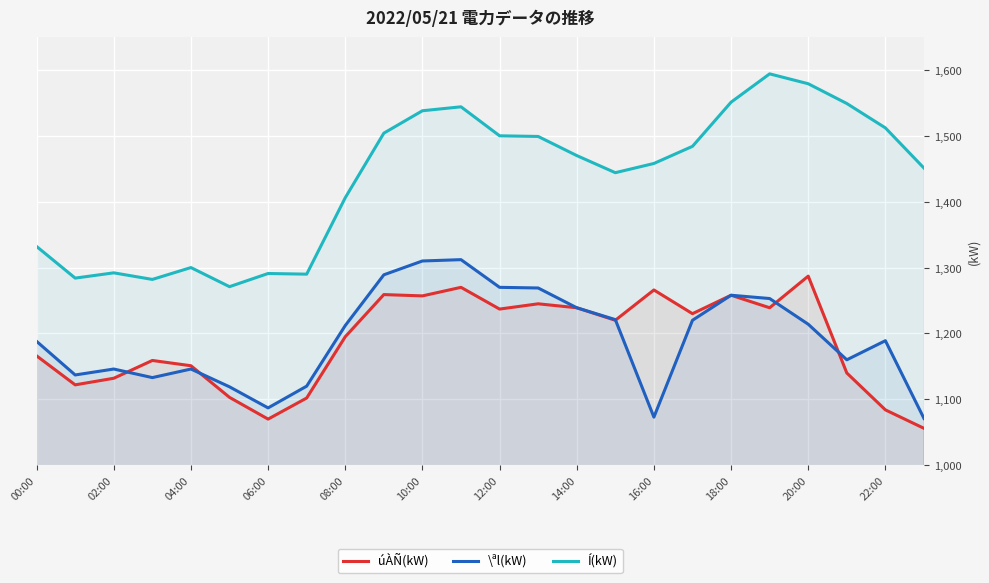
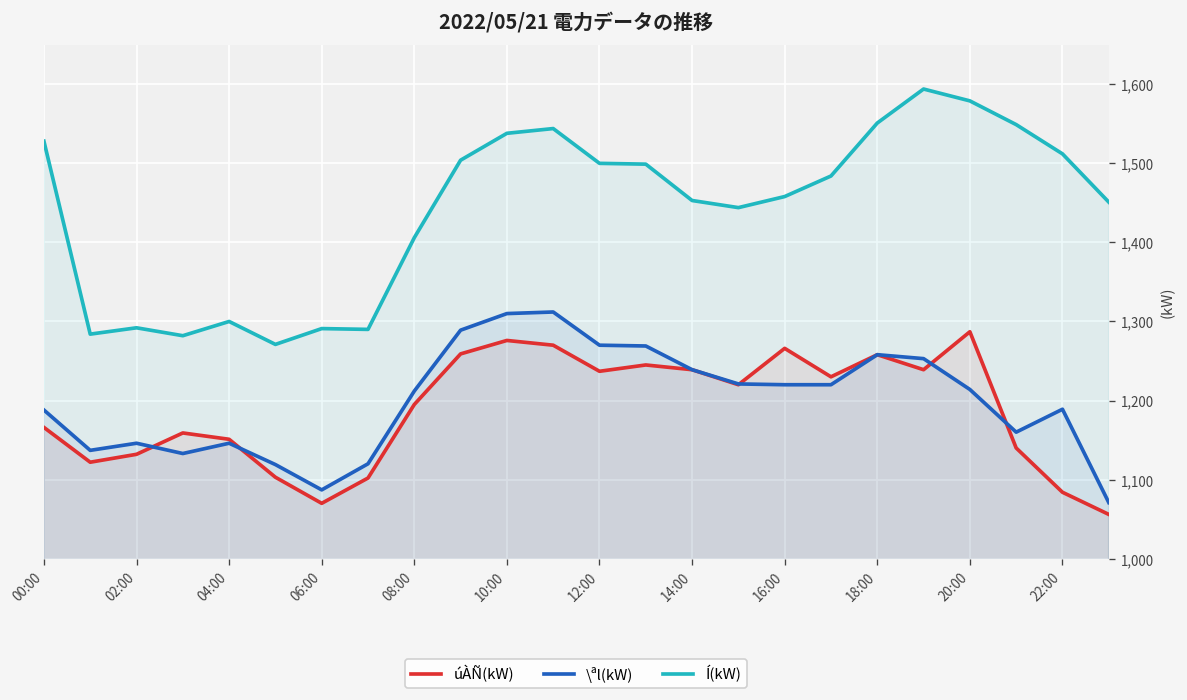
Í(kW), 00:00: 1,330 -> 1,530
úÀÑ(kW), 10:00: 1,260 -> 1,280
Í(kW), 14:00: 1,470 -> 1,450
\ªl(kW), 16:00: 1,070 -> 1,220
